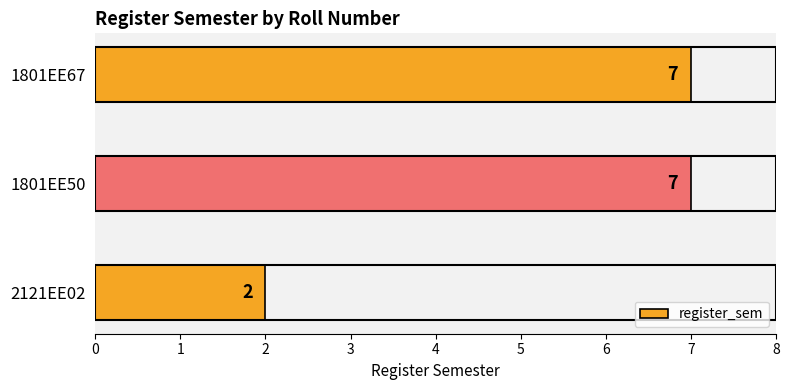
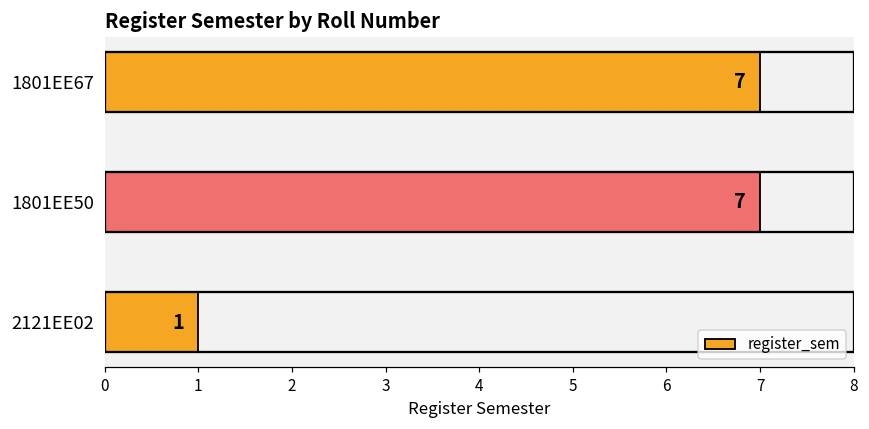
2121EE02: 2 -> 1
